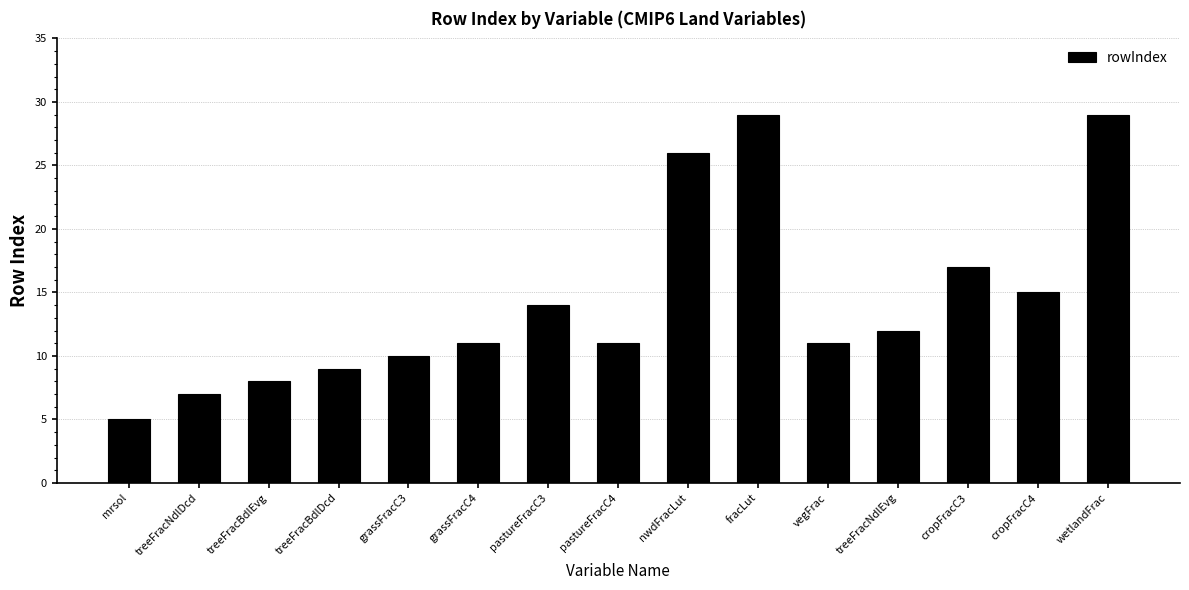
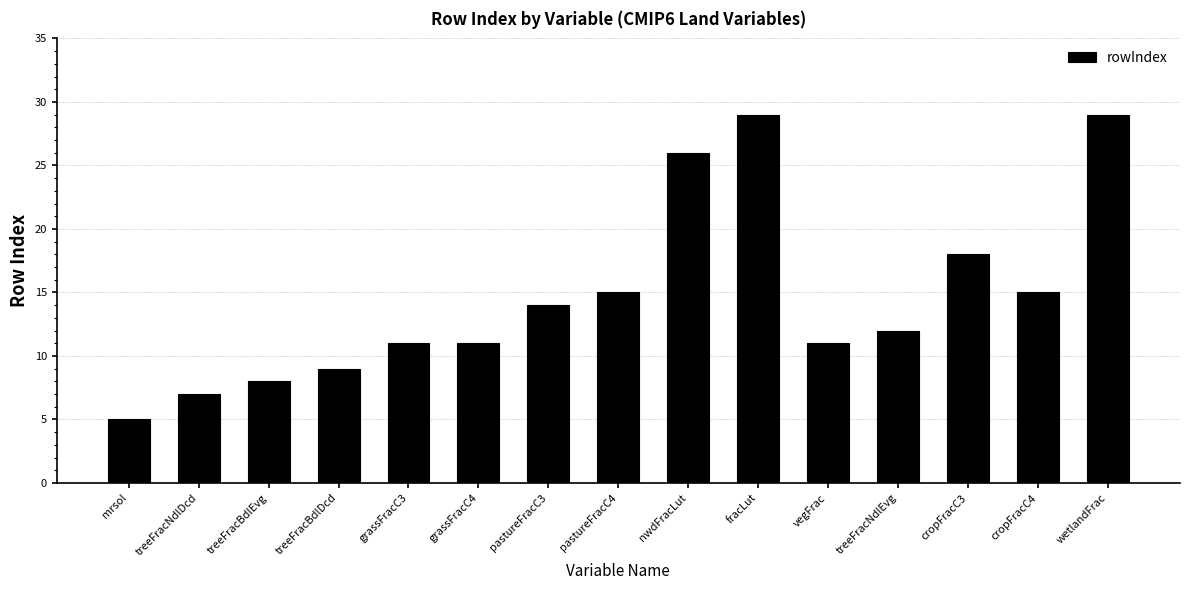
grassFracC3: 10 -> 11
pastureFracC4: 11 -> 15
cropFracC3: 17 -> 18
